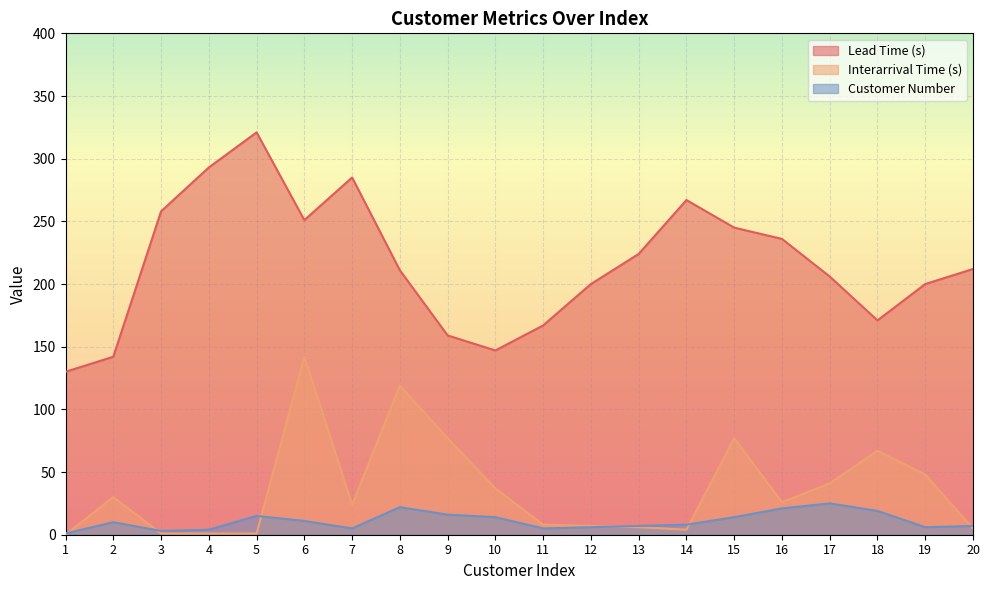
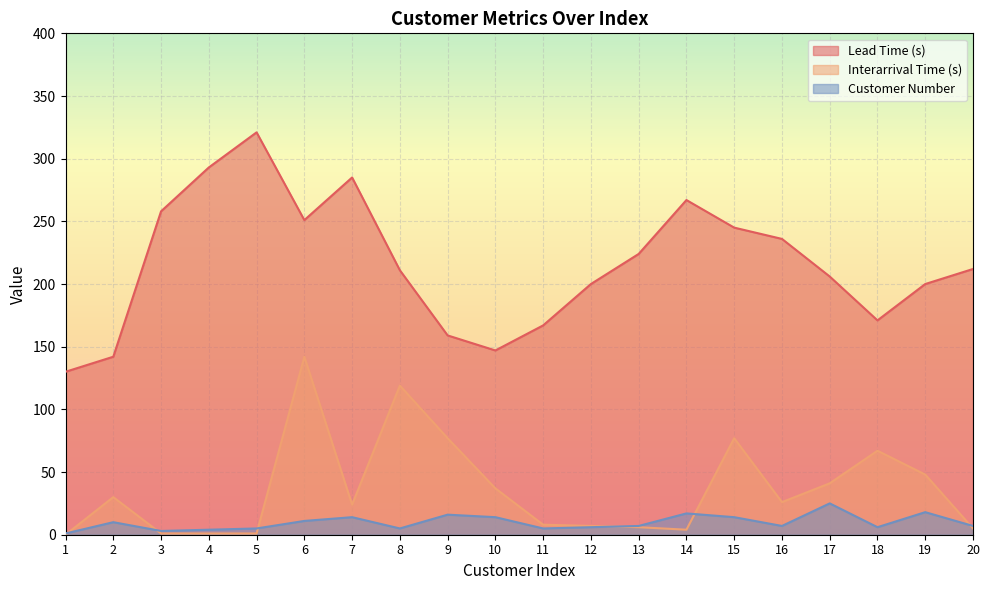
Customer Number, 5: 15 -> 5
Customer Number, 7: 5 -> 14
Customer Number, 8: 22 -> 5
Customer Number, 14: 8 -> 17
Customer Number, 16: 21 -> 7
Customer Number, 18: 19 -> 6
Customer Number, 19: 6 -> 18
